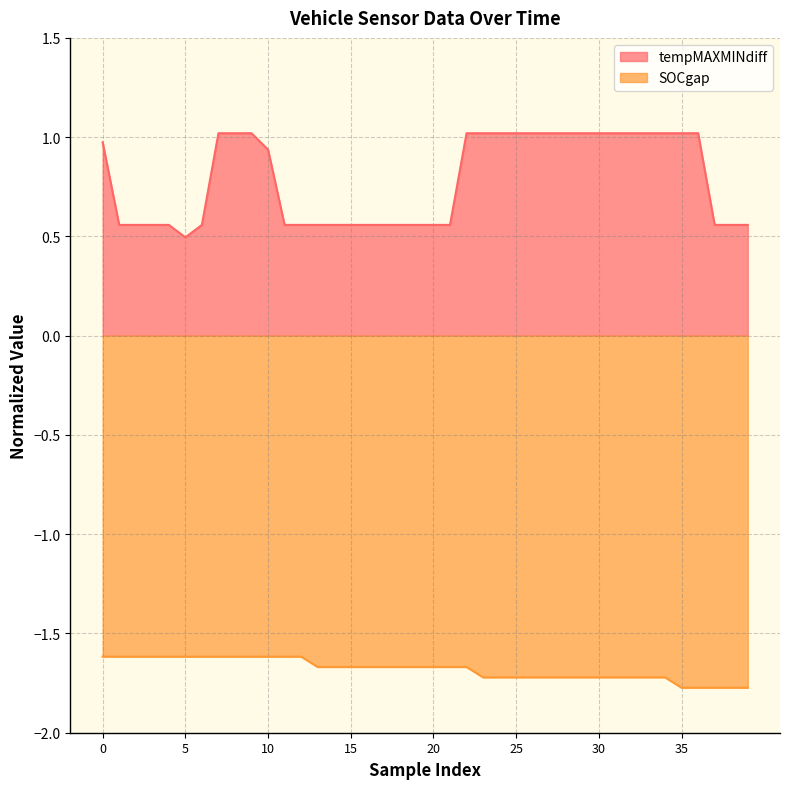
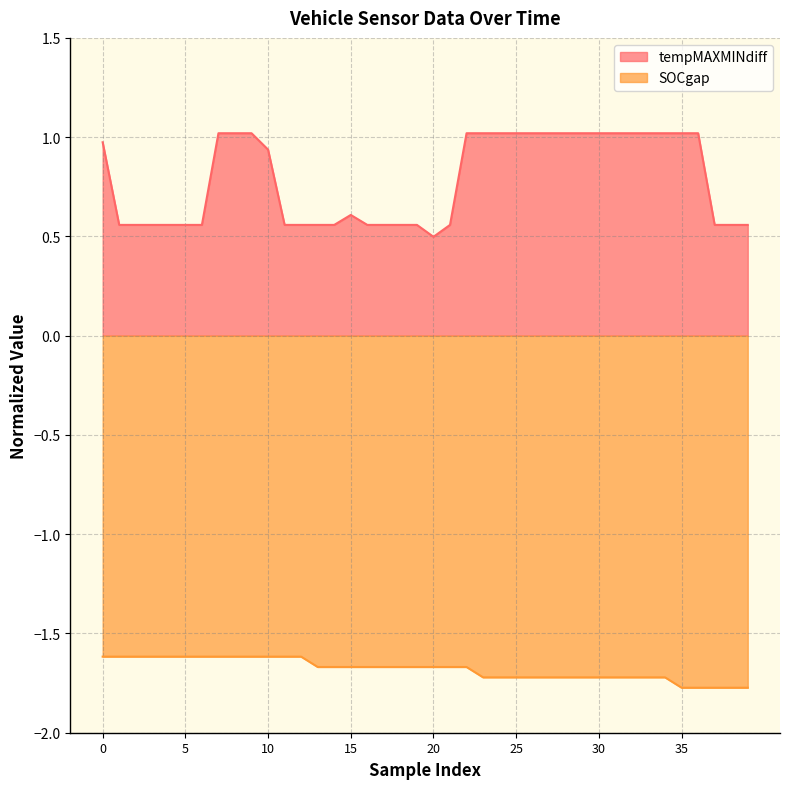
tempMAXMINdiff, 5: 0.50 -> 0.56
tempMAXMINdiff, 15: 0.56 -> 0.61
tempMAXMINdiff, 20: 0.56 -> 0.50
